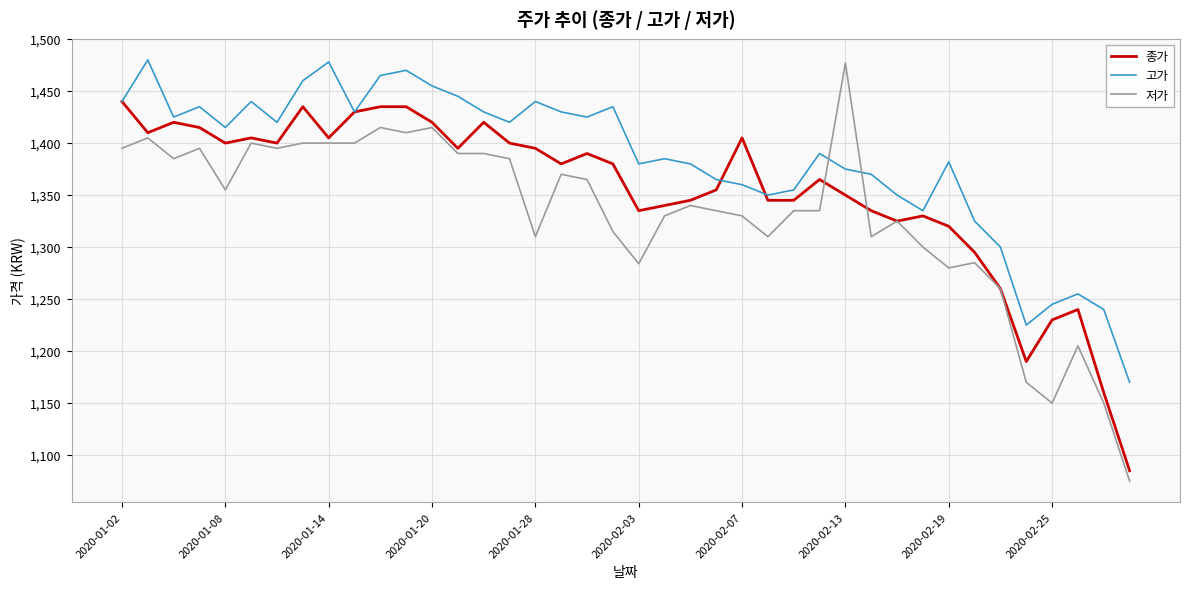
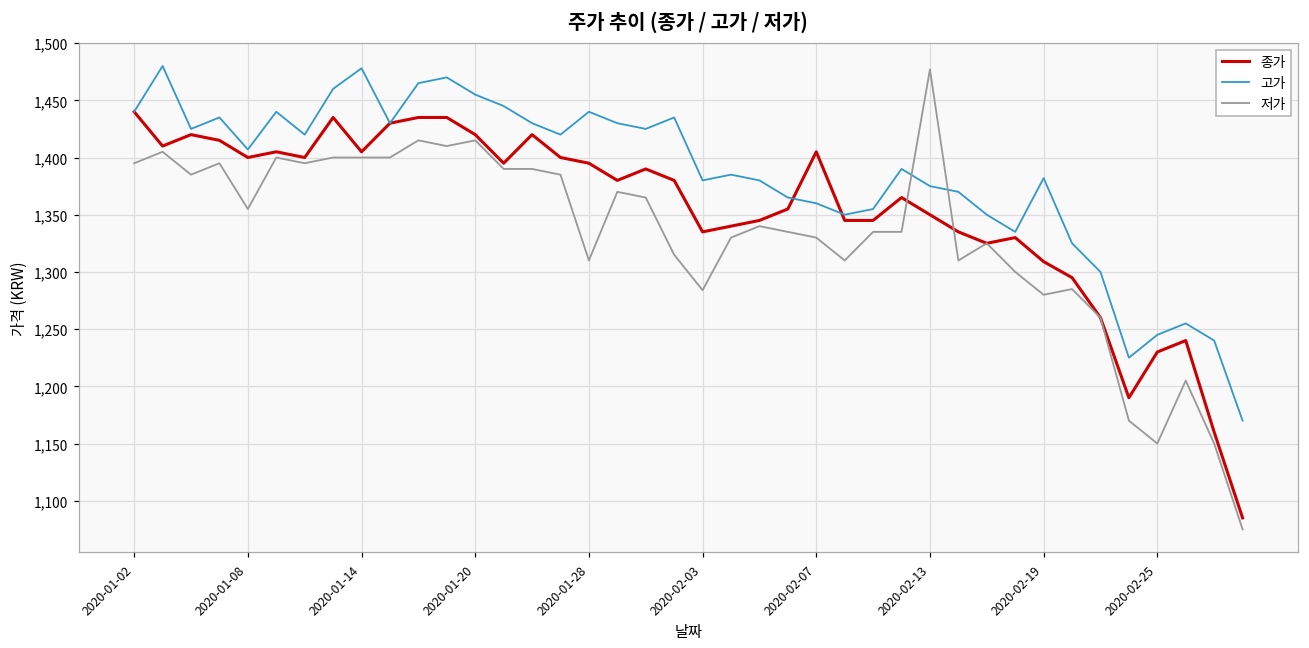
고가, 2020-01-08: 1,415 -> 1,407
종가, 2020-02-19: 1,320 -> 1,309
